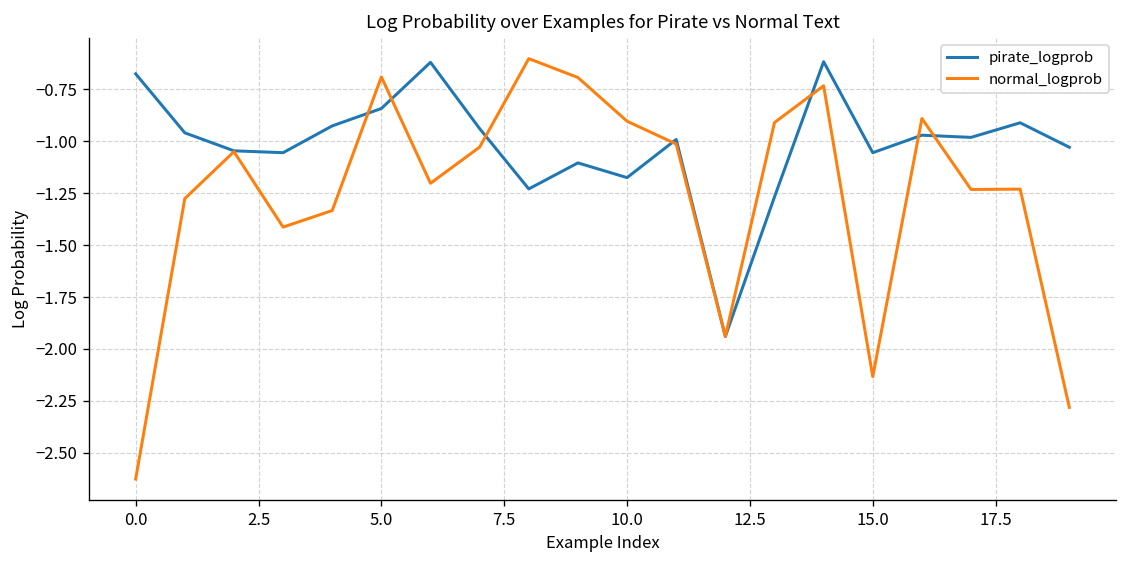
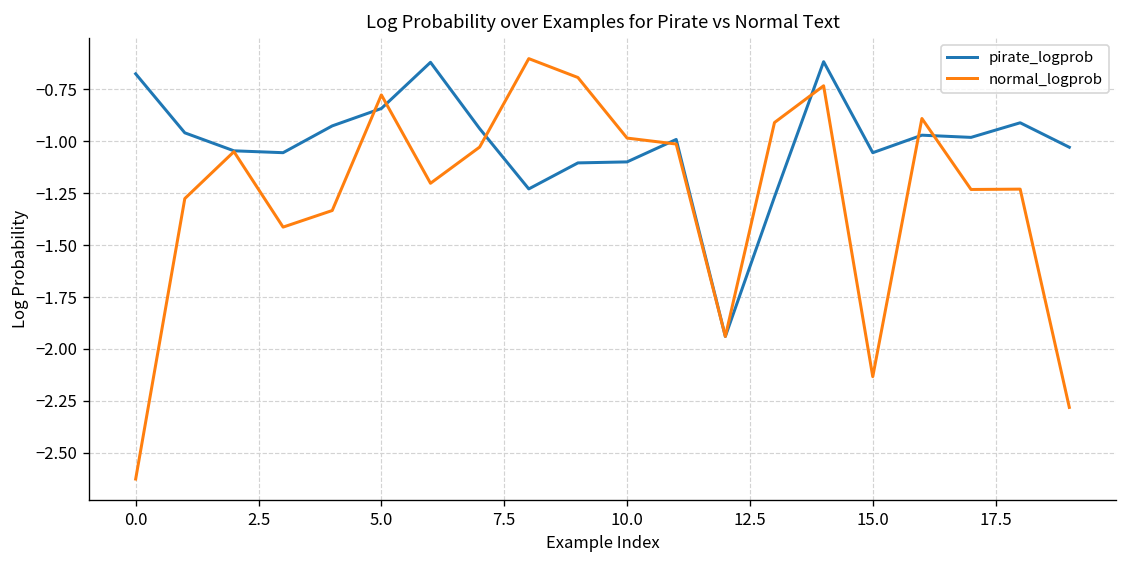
normal_logprob, 5.0: -0.69 -> -0.78
pirate_logprob, 10.0: -1.18 -> -1.10
normal_logprob, 10.0: -0.90 -> -0.98
